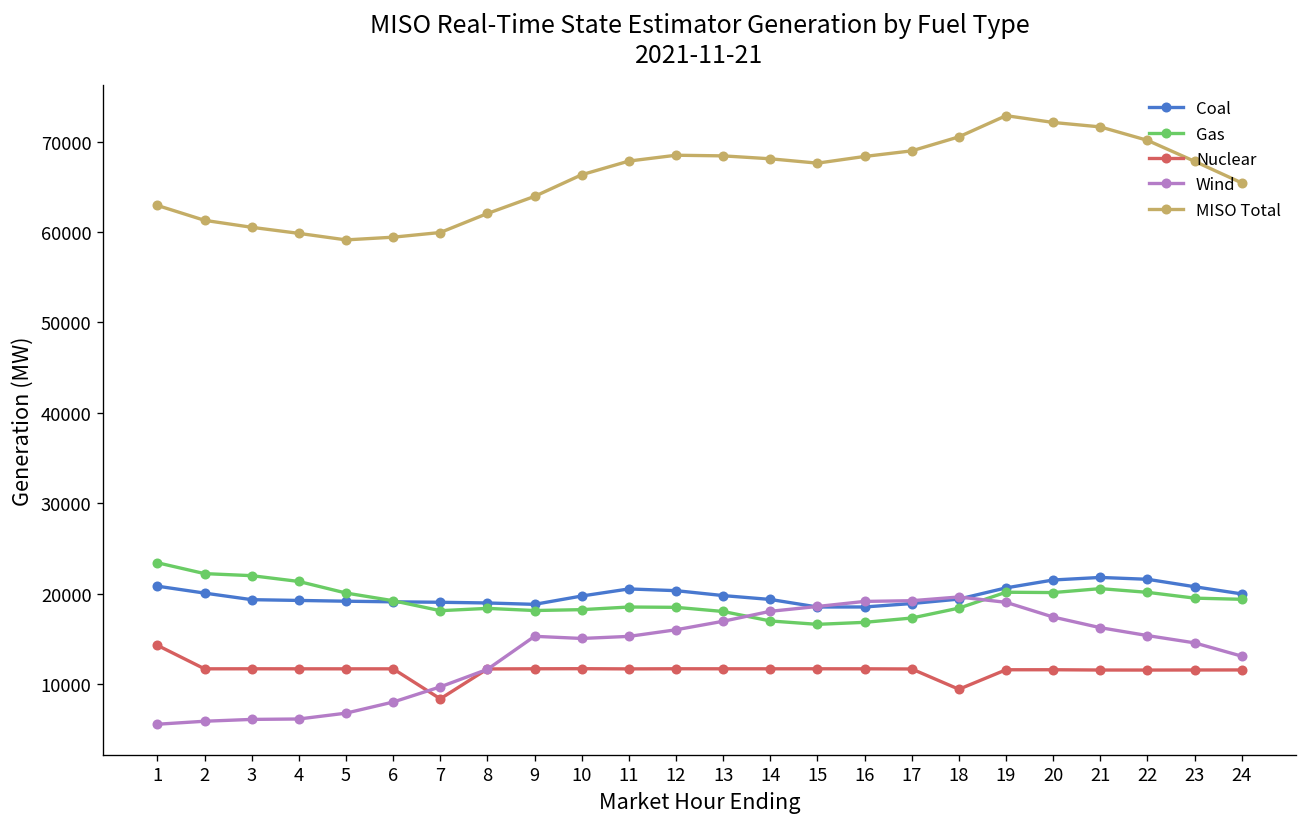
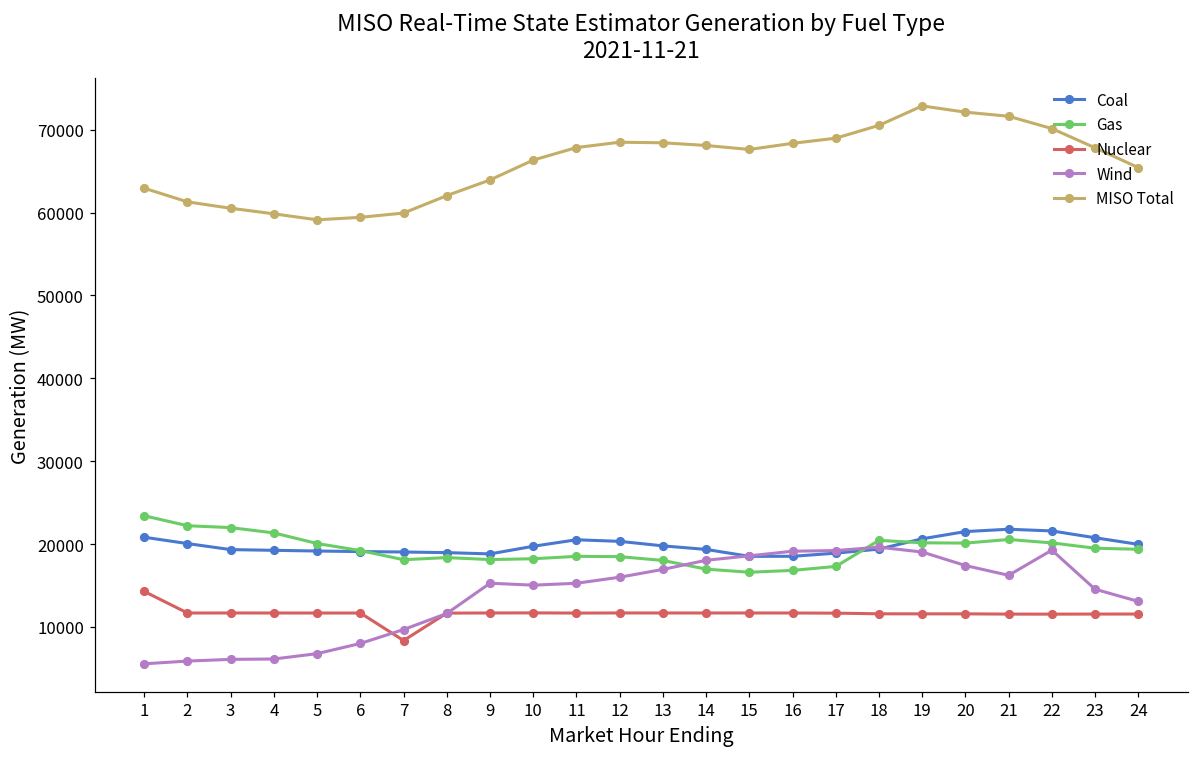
Gas, 18: 18000 -> 20000
Nuclear, 18: 9000 -> 12000
Wind, 22: 15000 -> 19000
